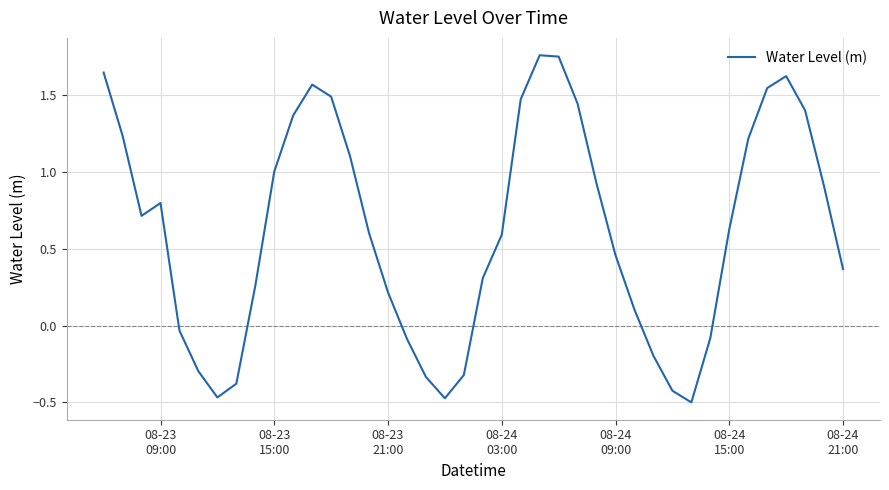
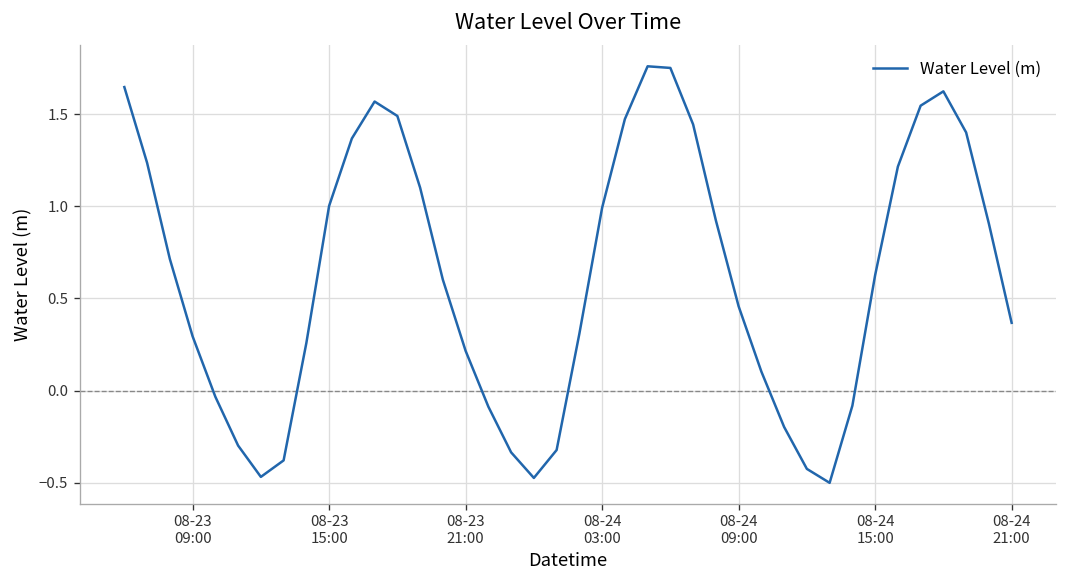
08-23 09:00: 0.80 -> 0.29
08-24 03:00: 0.59 -> 0.99
